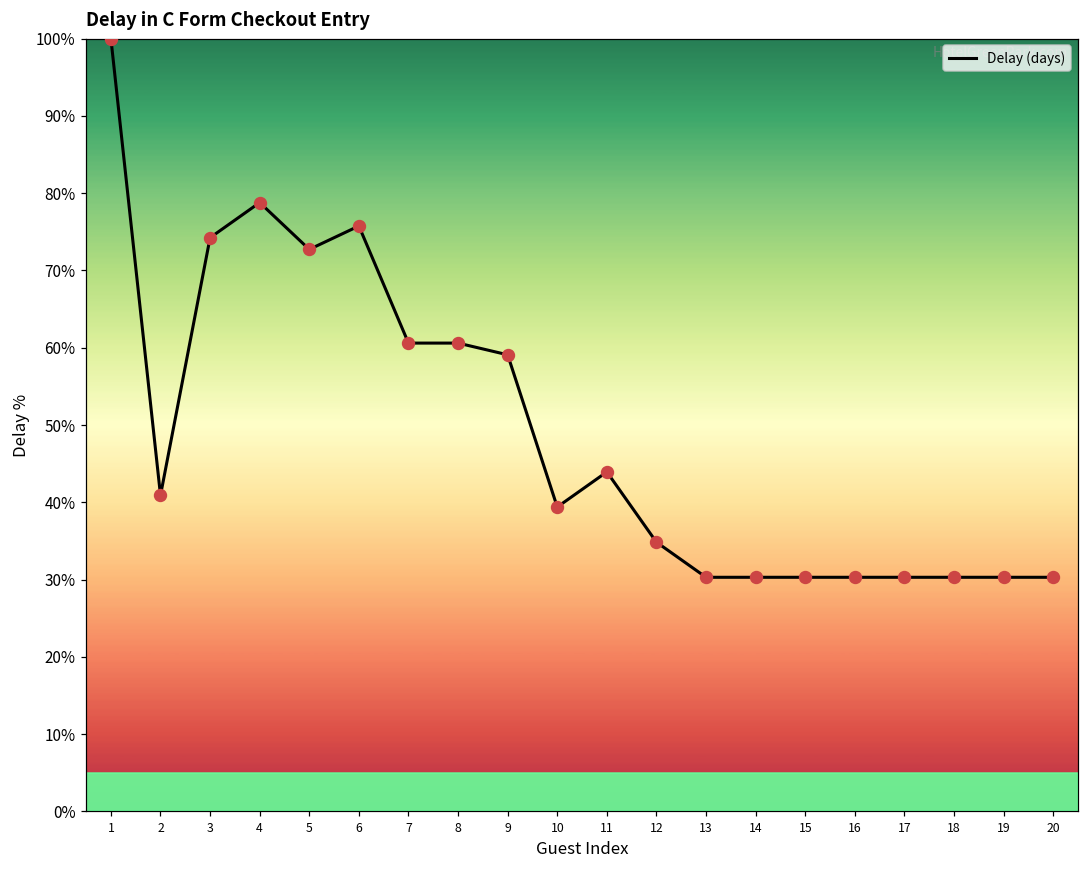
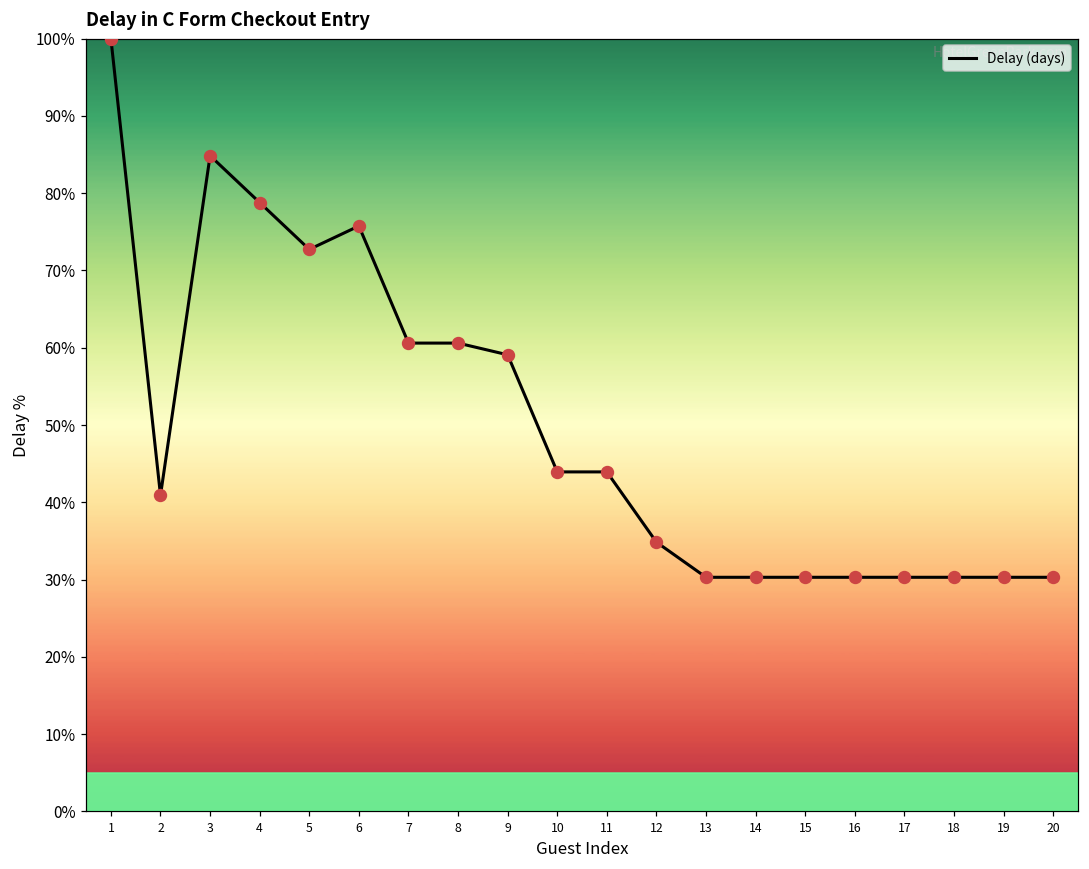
3: 74% -> 85%
10: 39% -> 44%
